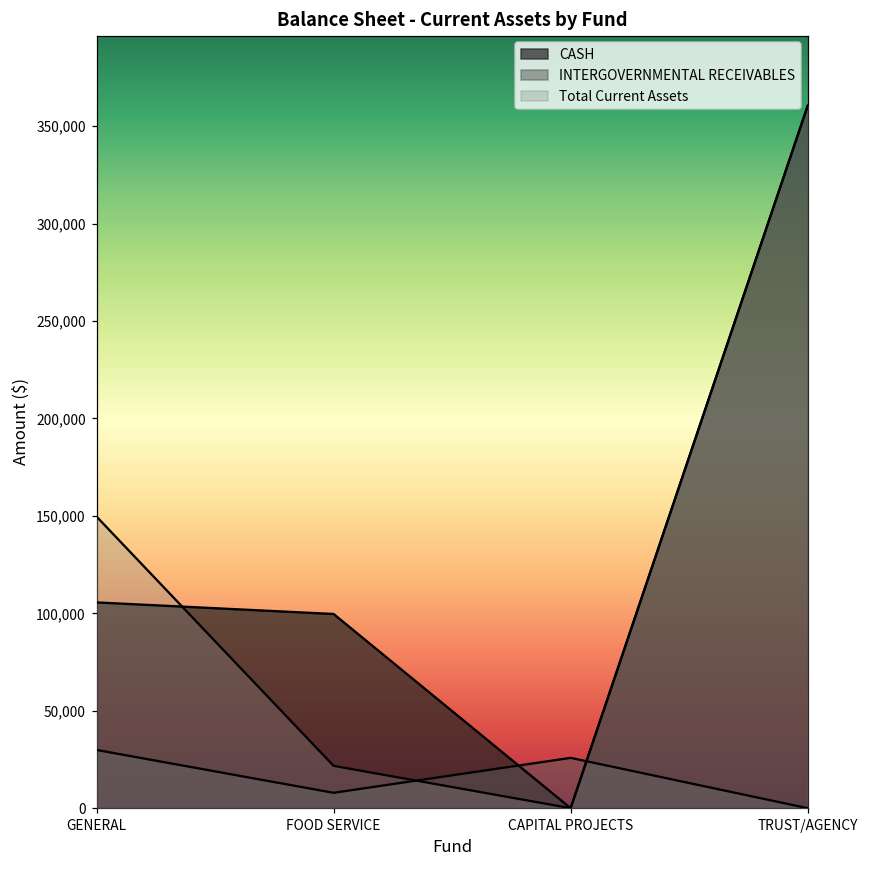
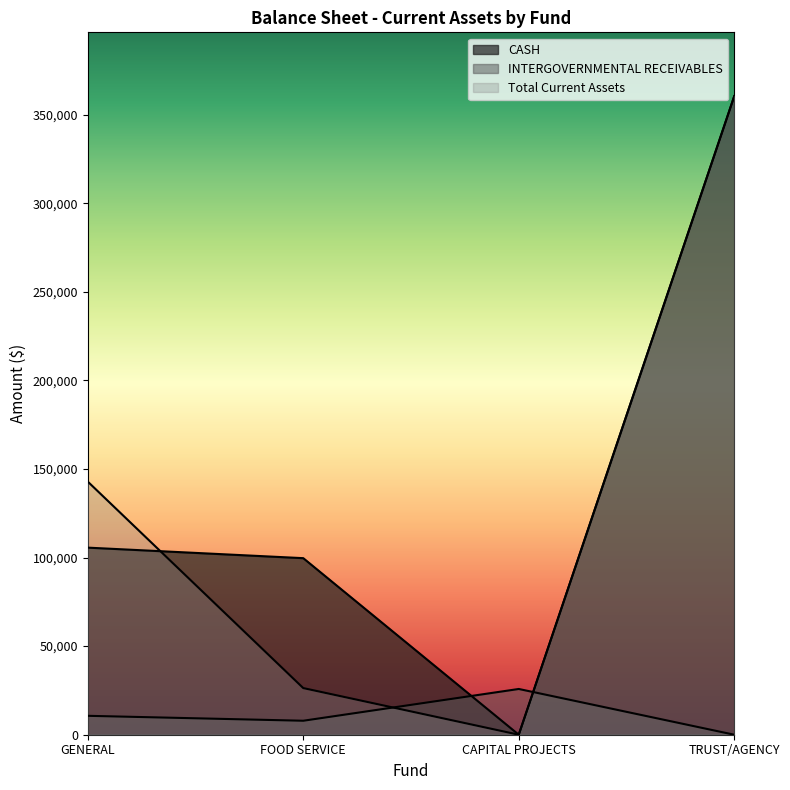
INTERGOVERNMENTAL RECEIVABLES, GENERAL: 30,000 -> 11,000
Total Current Assets, GENERAL: 150,000 -> 143,000
Total Current Assets, FOOD SERVICE: 22,000 -> 26,000
